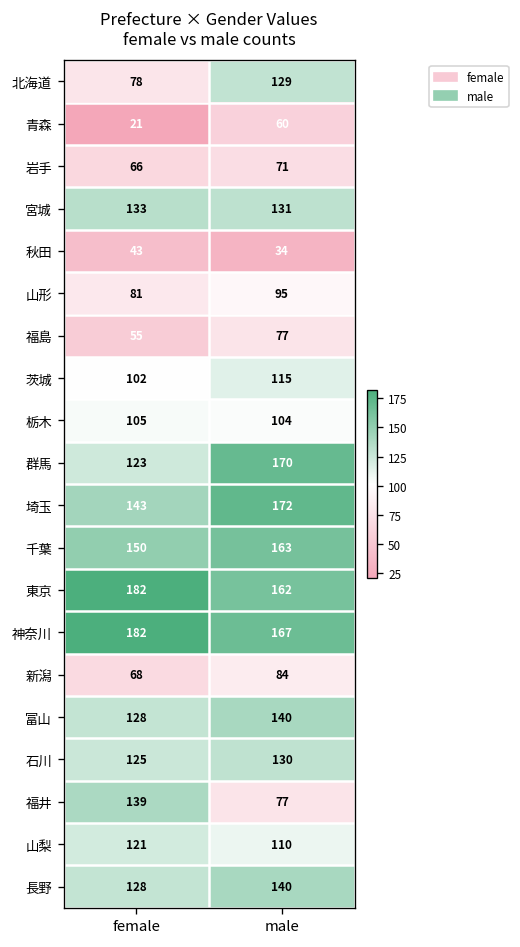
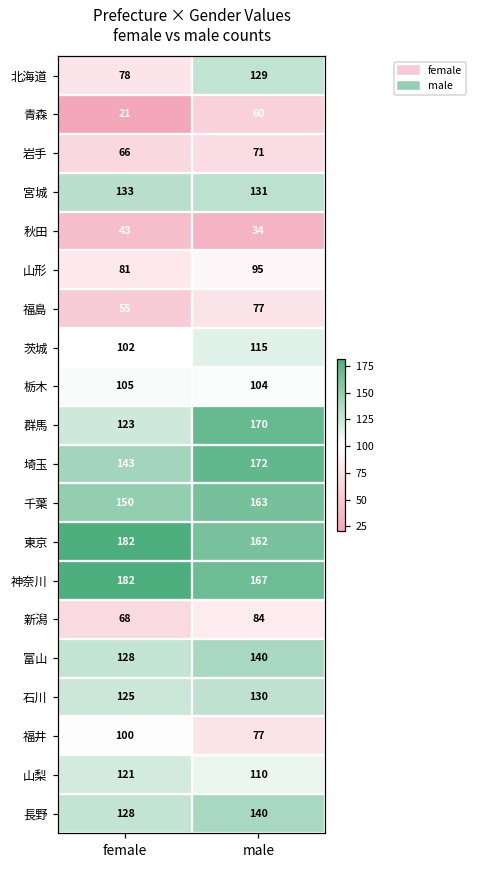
福井, female: 139 -> 100
